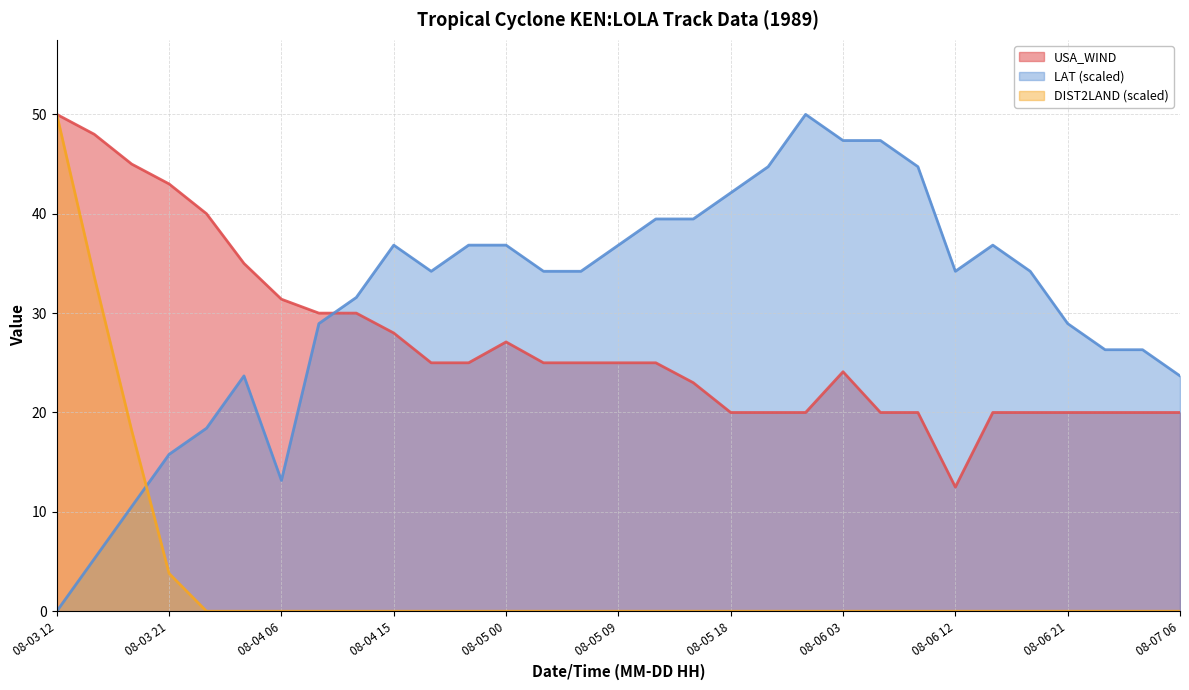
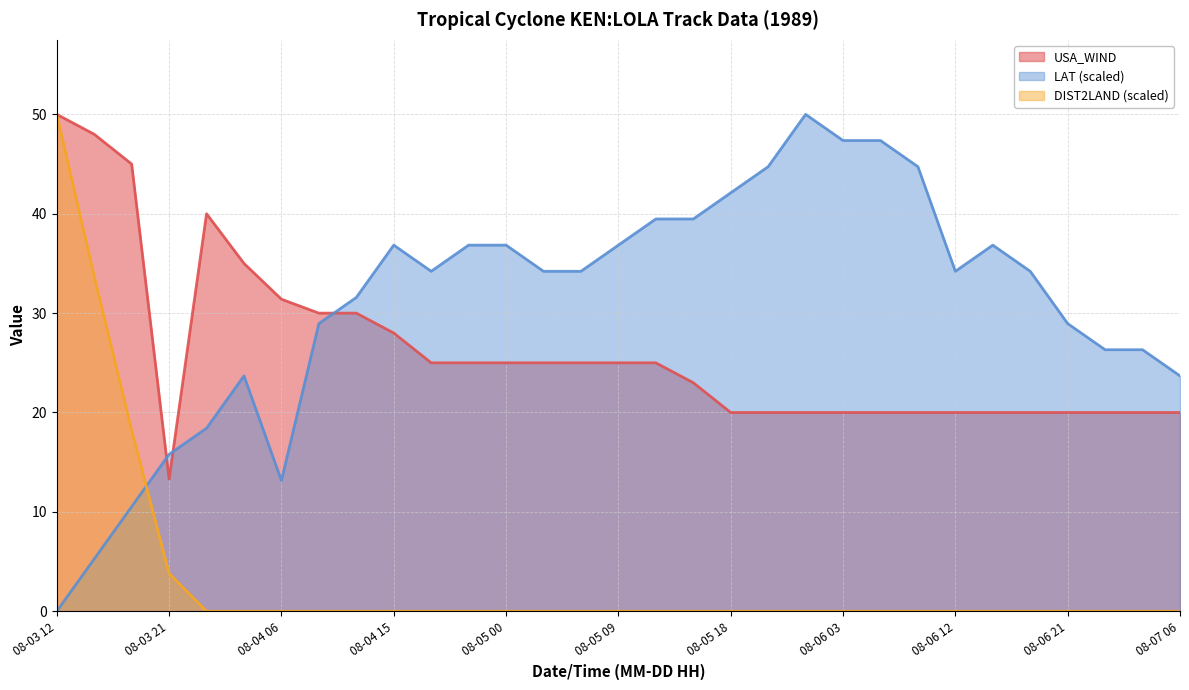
USA_WIND, 08-03 21: 43 -> 13
USA_WIND, 08-05 00: 27 -> 25
USA_WIND, 08-06 03: 24 -> 20
USA_WIND, 08-06 12: 13 -> 20
